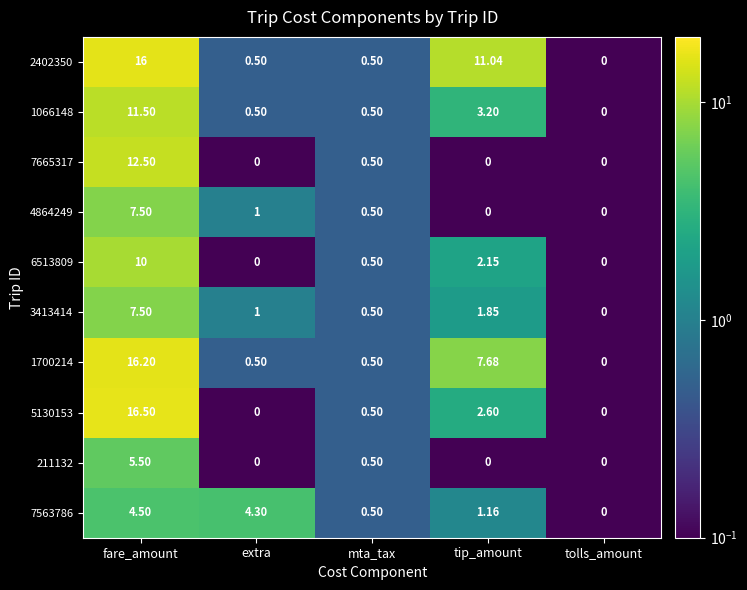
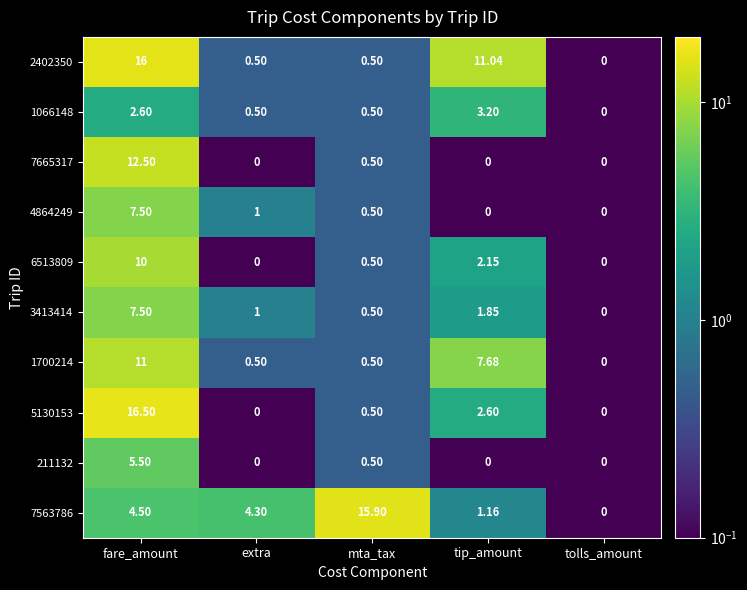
1066148, fare_amount: 11.50 -> 2.60
1700214, fare_amount: 16.20 -> 11
7563786, mta_tax: 0.50 -> 15.90
